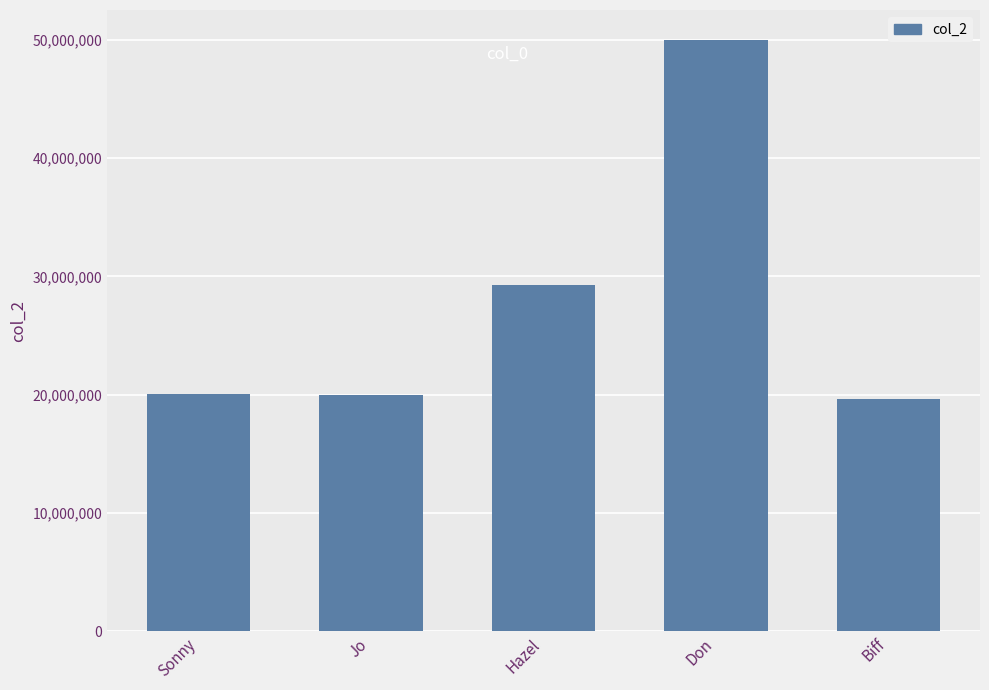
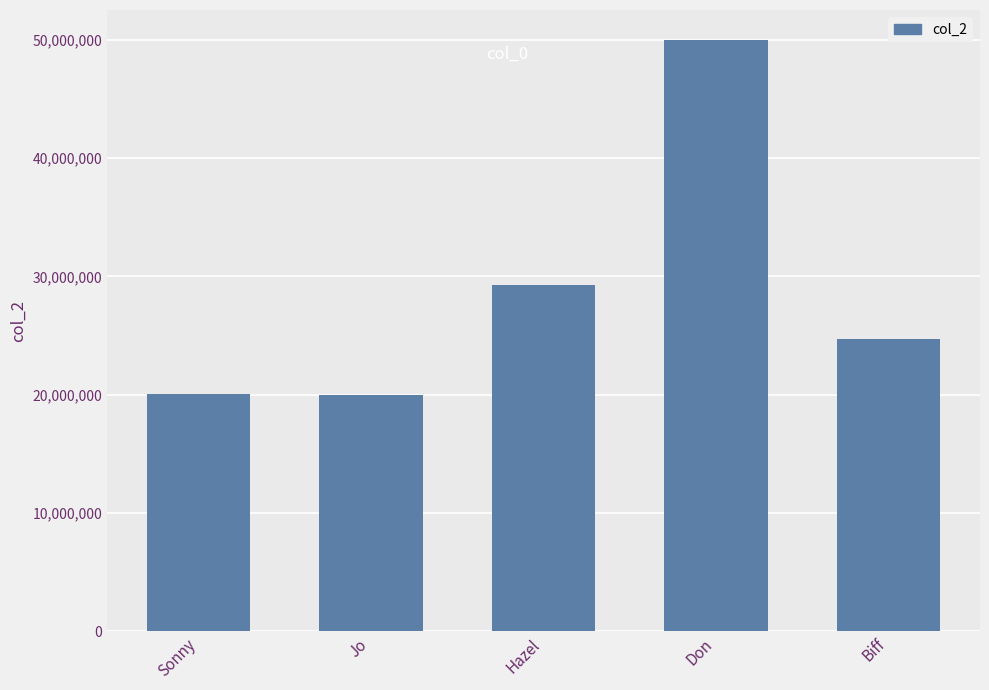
Biff: 19,600,000 -> 24,700,000
